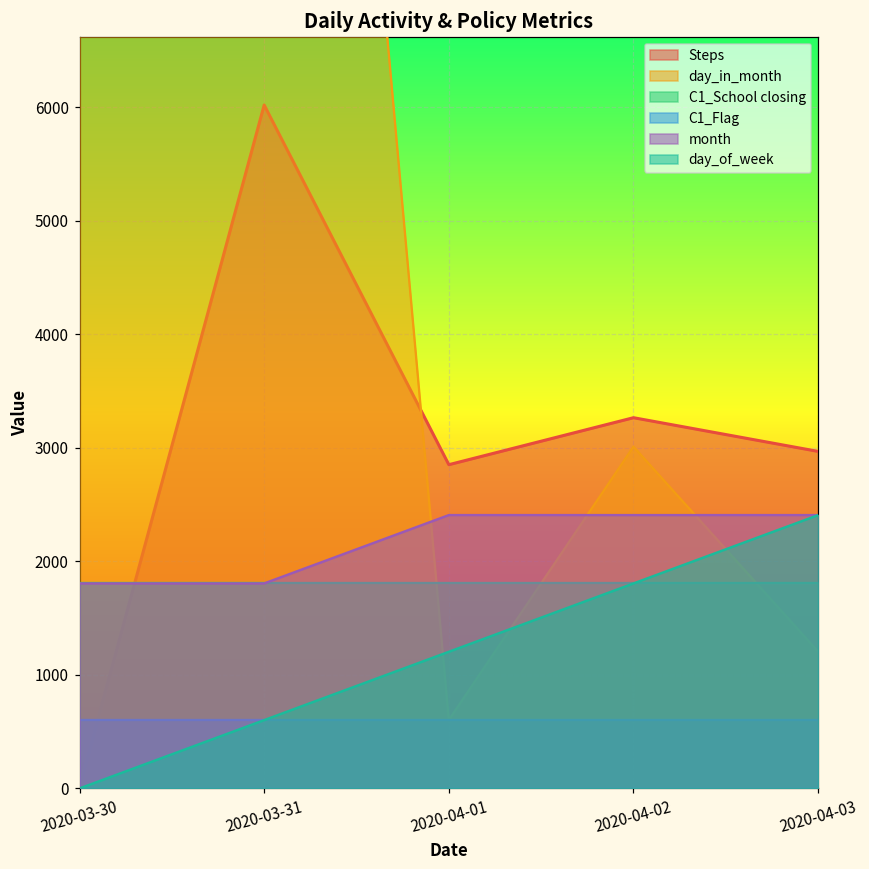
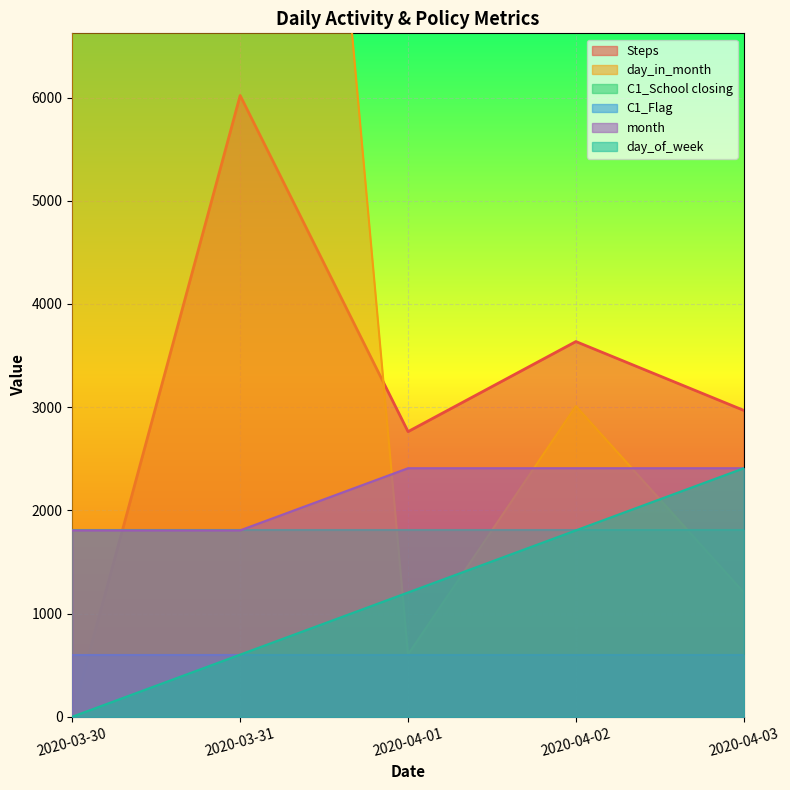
Steps, 2020-04-01: 2850 -> 2760
Steps, 2020-04-02: 3270 -> 3640
